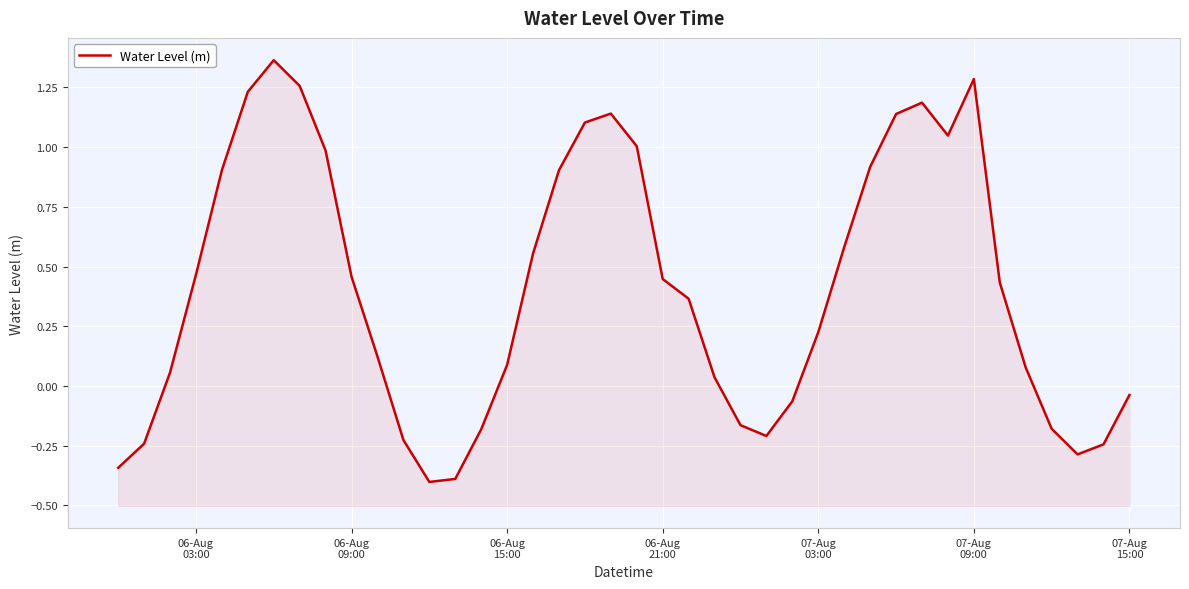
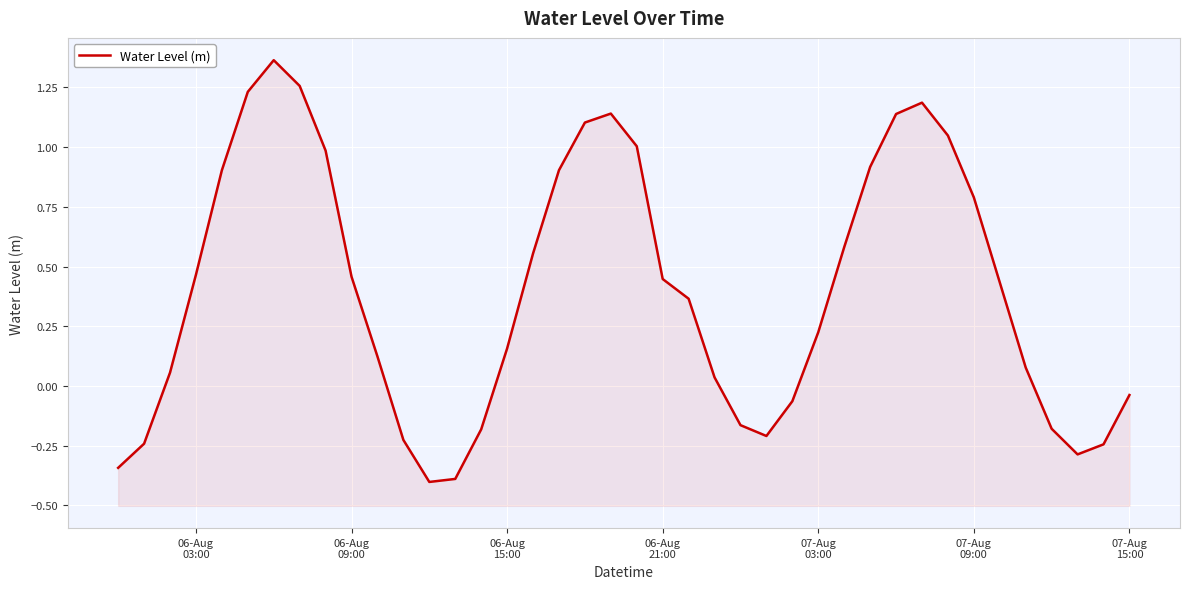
06-Aug 15:00: 0.09 -> 0.16
07-Aug 09:00: 1.28 -> 0.79
